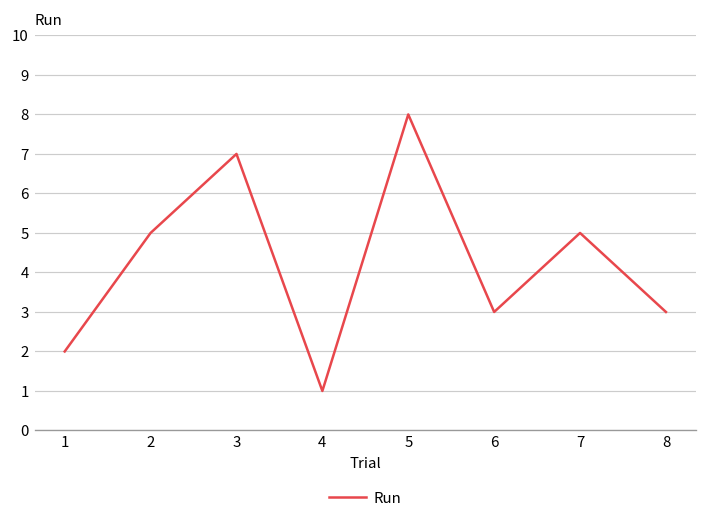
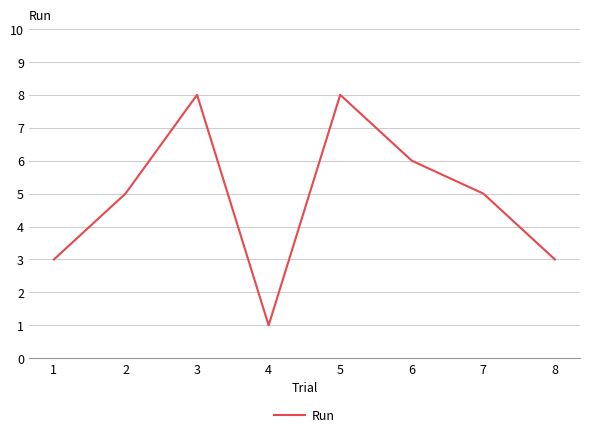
1: 2 -> 3
3: 7 -> 8
6: 3 -> 6
